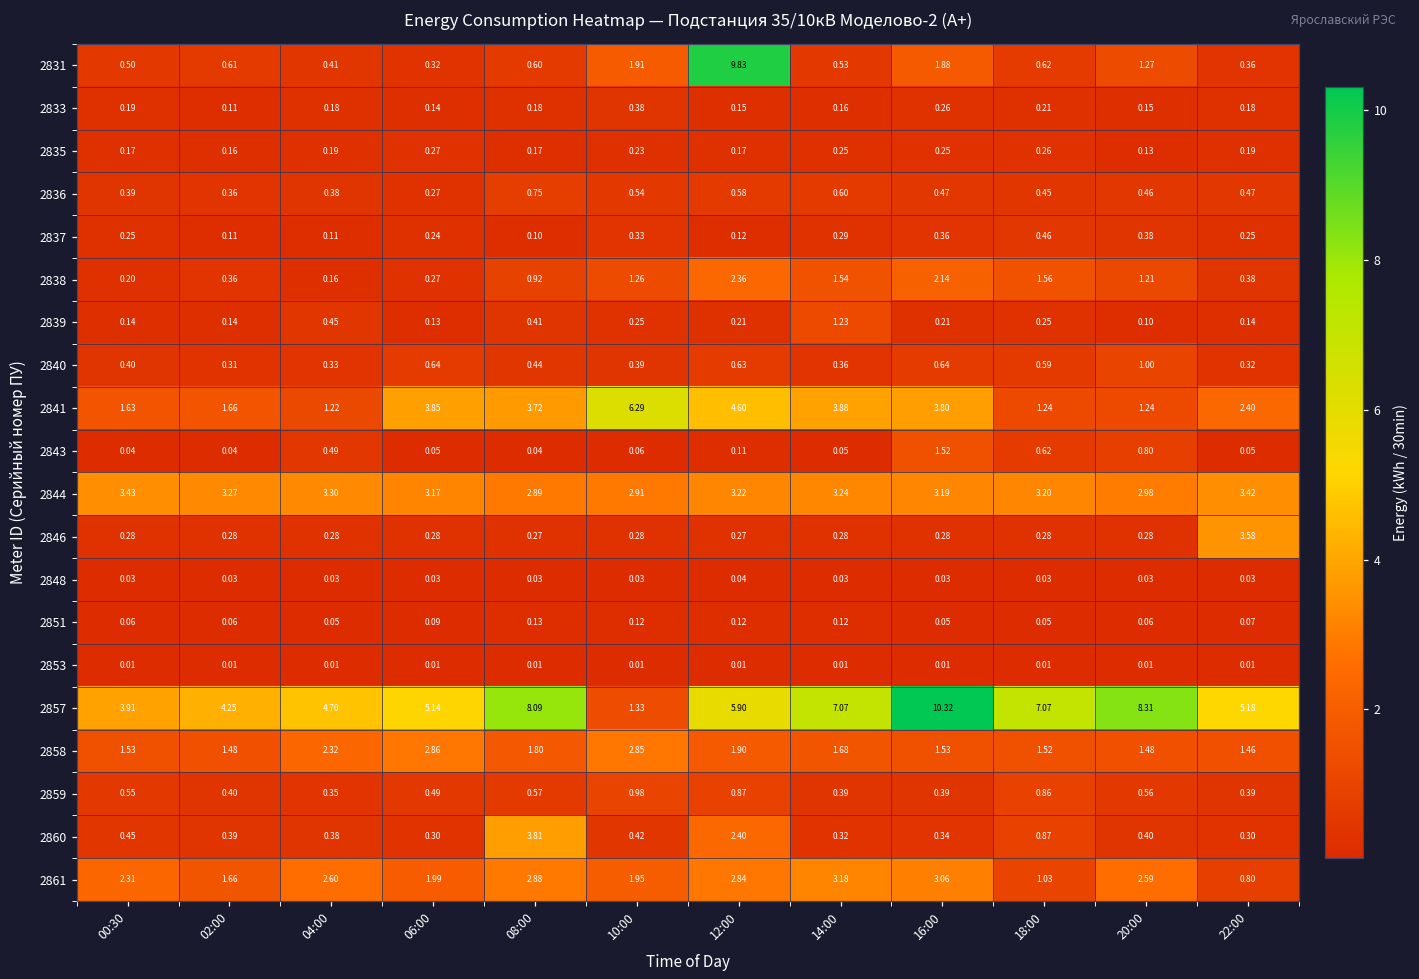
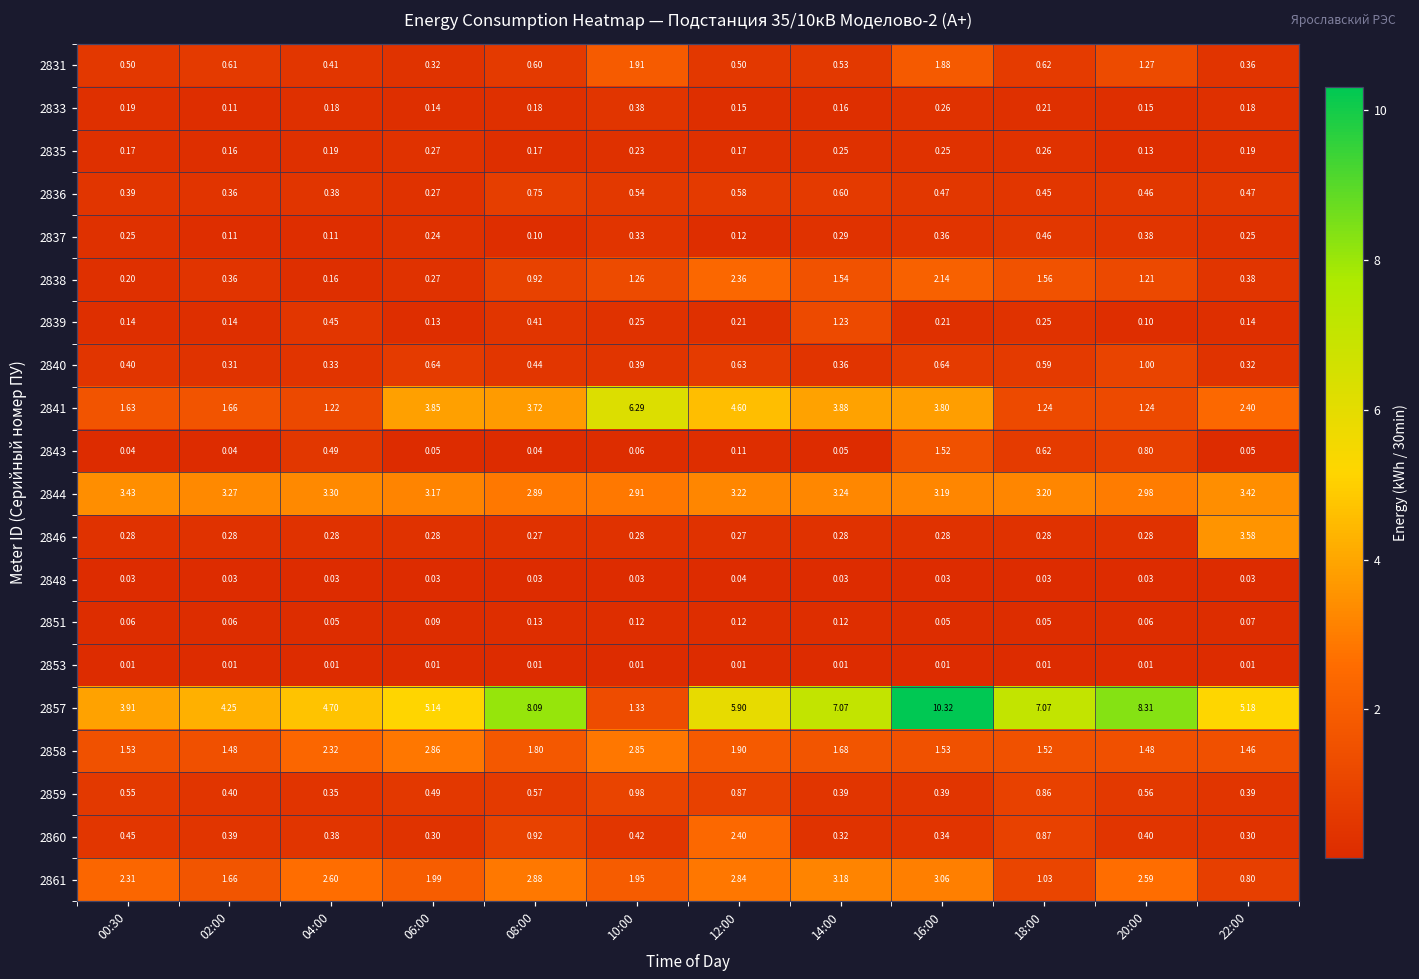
2831, 12:00: 9.83 -> 0.50
2860, 08:00: 3.81 -> 0.92
